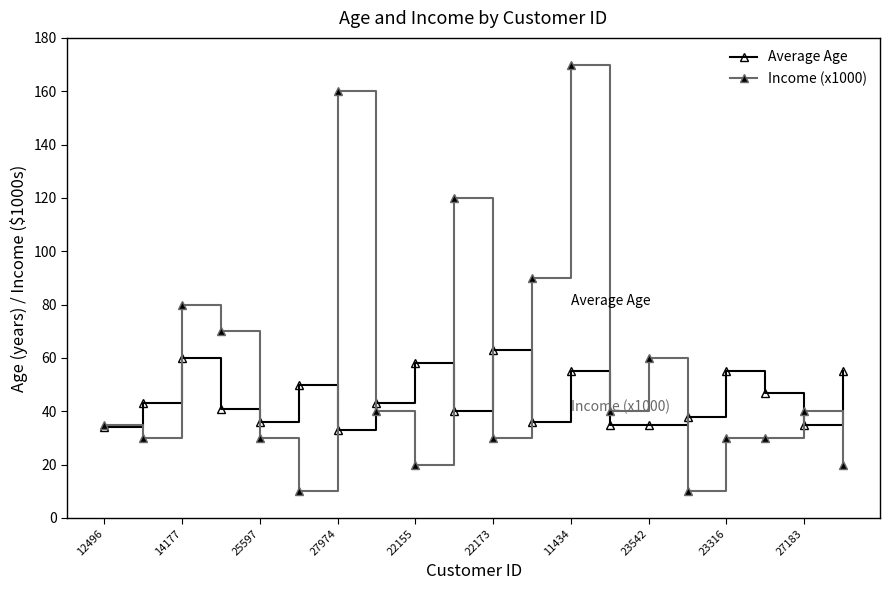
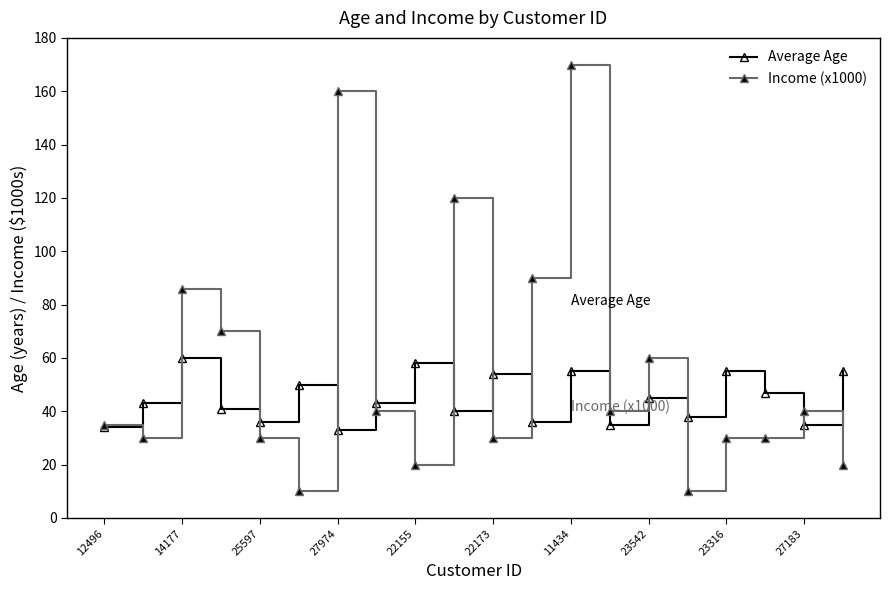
Income (x1000), 14177: 80 -> 86
Average Age, 22173: 63 -> 54
Average Age, 23542: 35 -> 45
